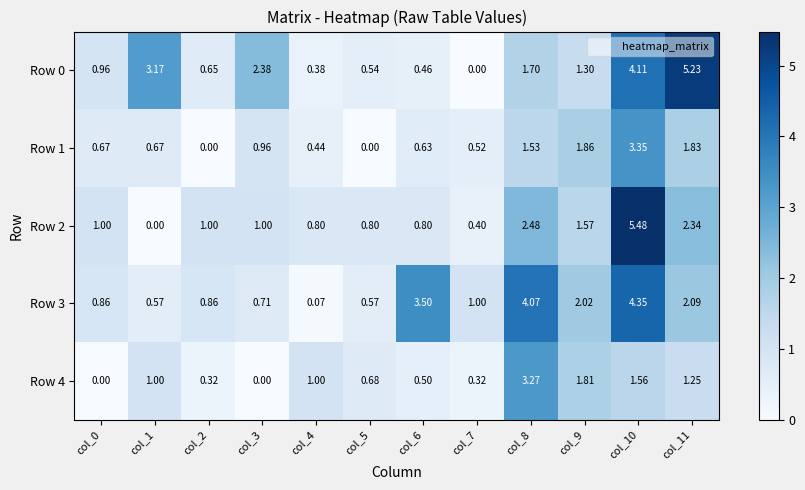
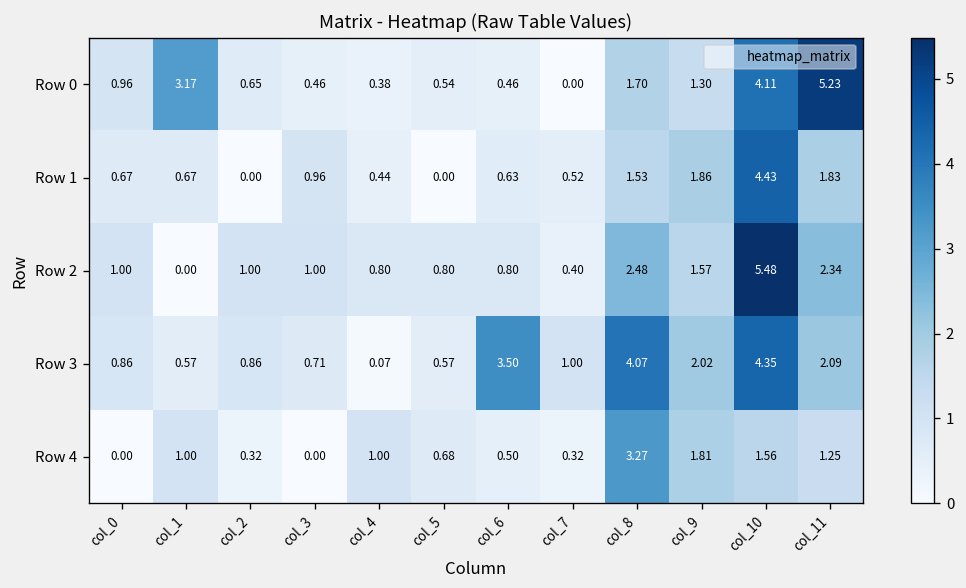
Row 0, col_3: 2.38 -> 0.46
Row 1, col_10: 3.35 -> 4.43
